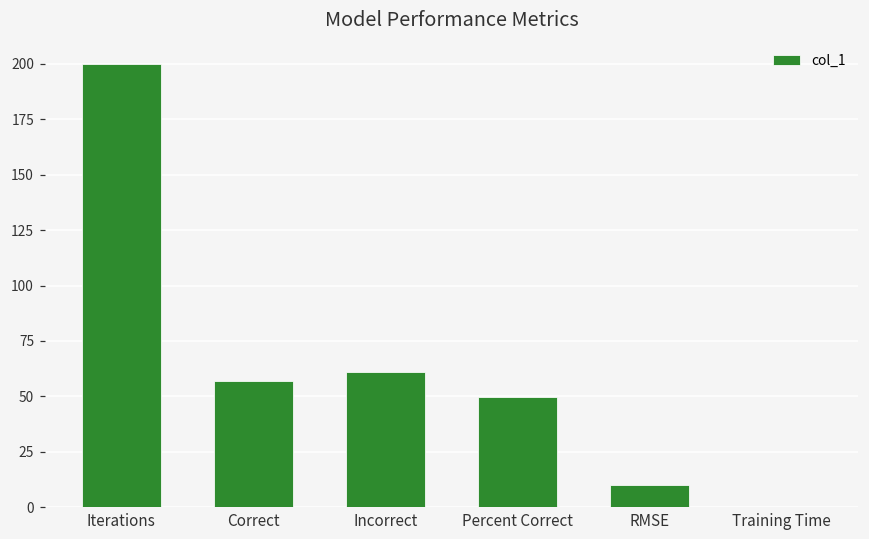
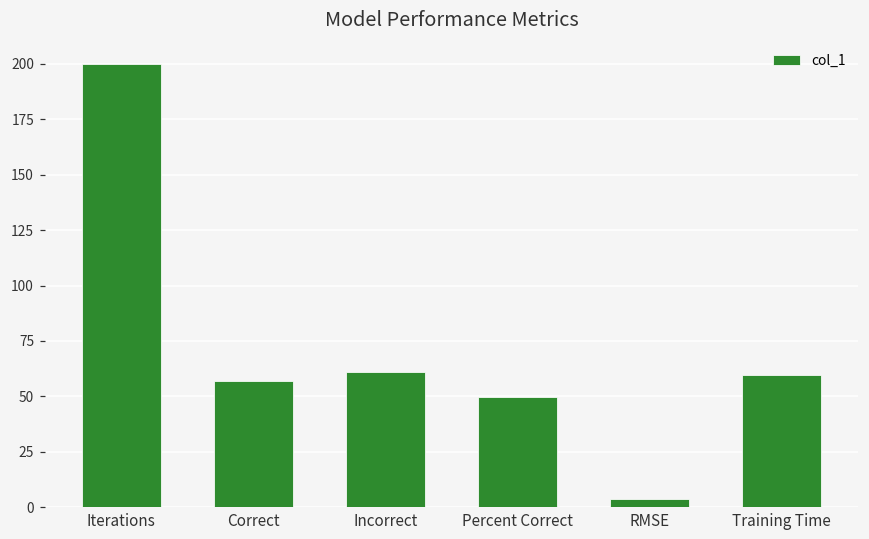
RMSE: 10 -> 4
Training Time: 0 -> 60
